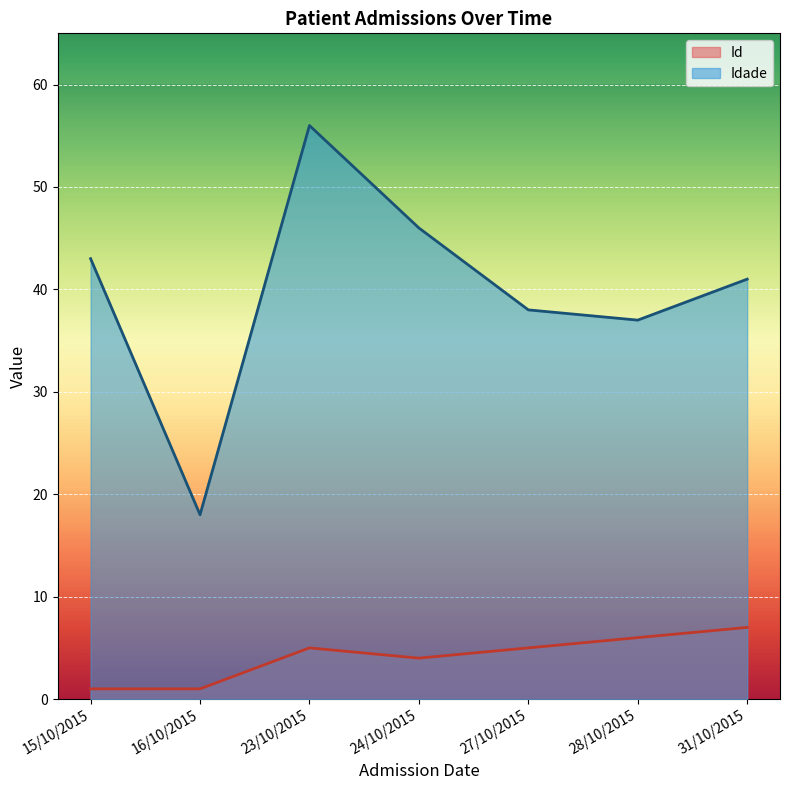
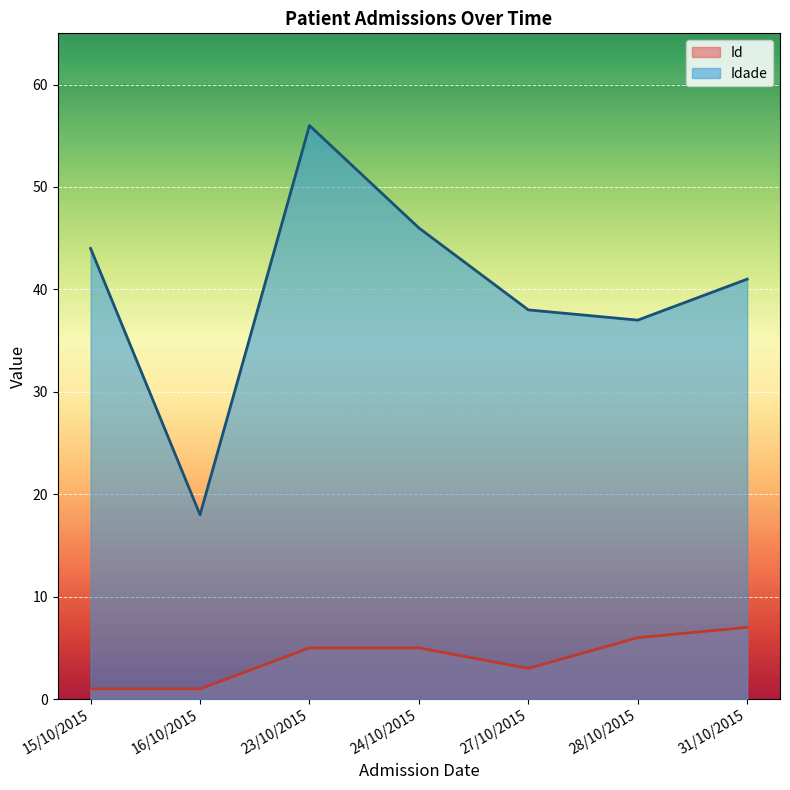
Idade, 15/10/2015: 43 -> 44
Id, 24/10/2015: 4 -> 5
Id, 27/10/2015: 5 -> 3
